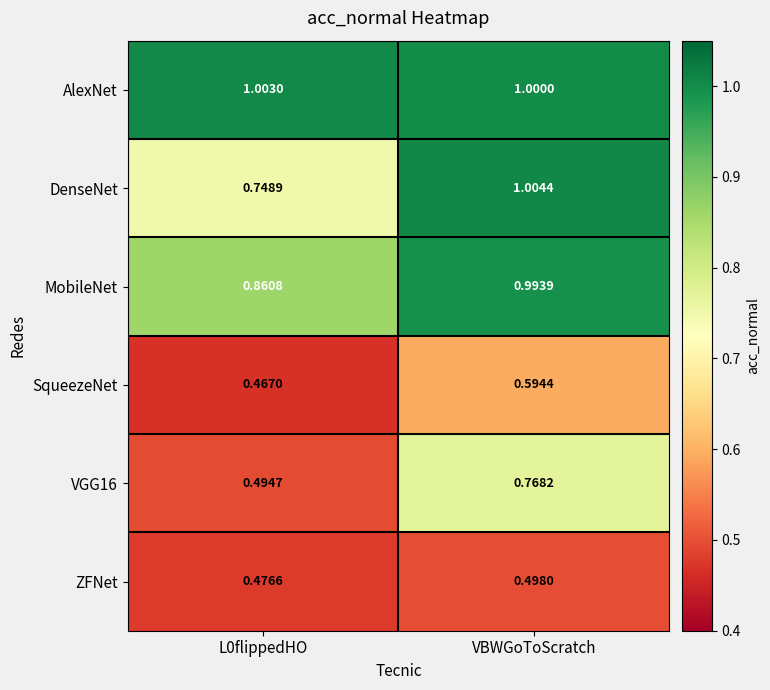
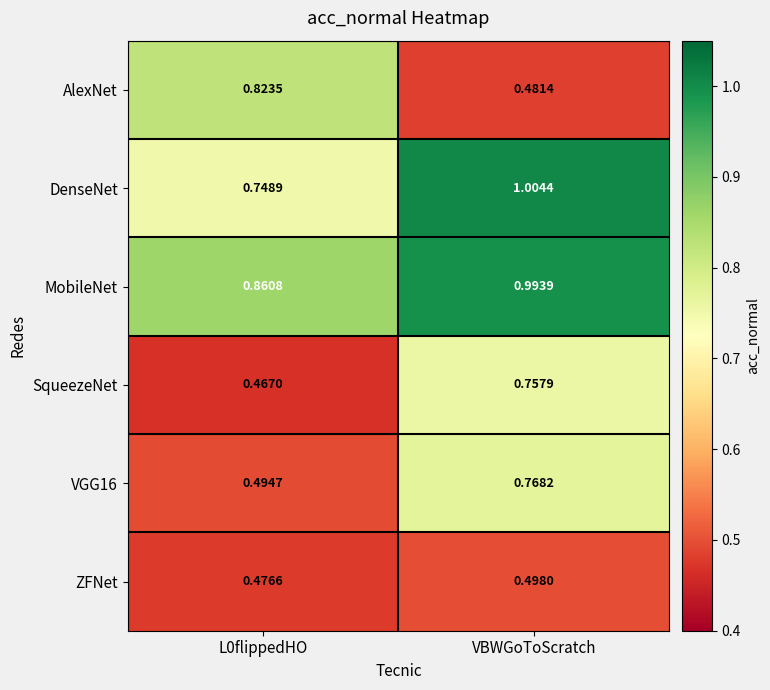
AlexNet, L0flippedHO: 1.0030 -> 0.8235
AlexNet, VBWGoToScratch: 1.0000 -> 0.4814
SqueezeNet, VBWGoToScratch: 0.5944 -> 0.7579
